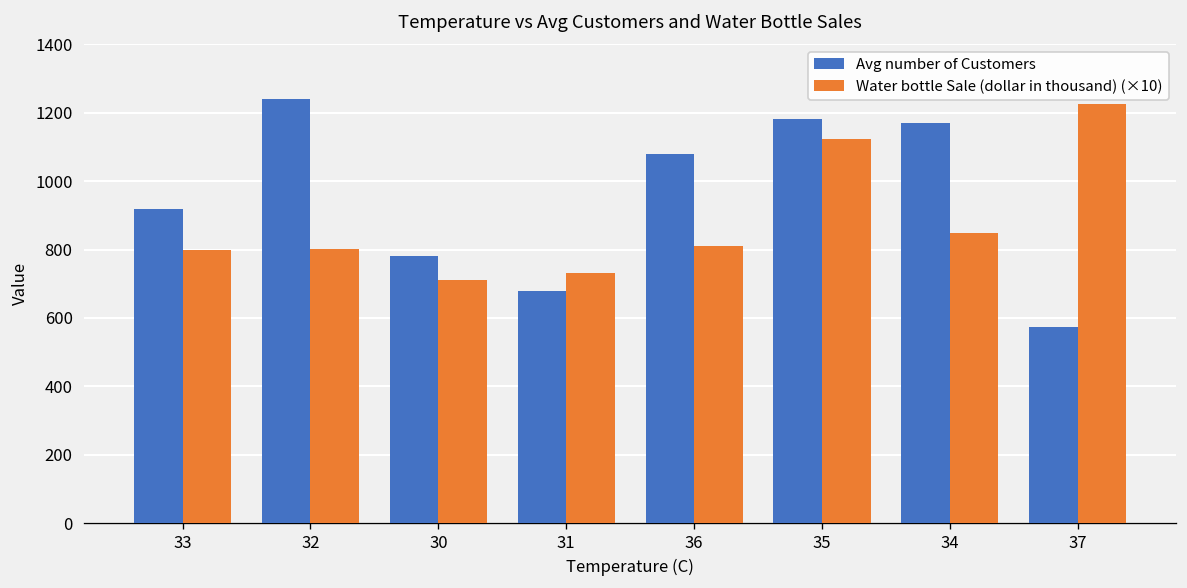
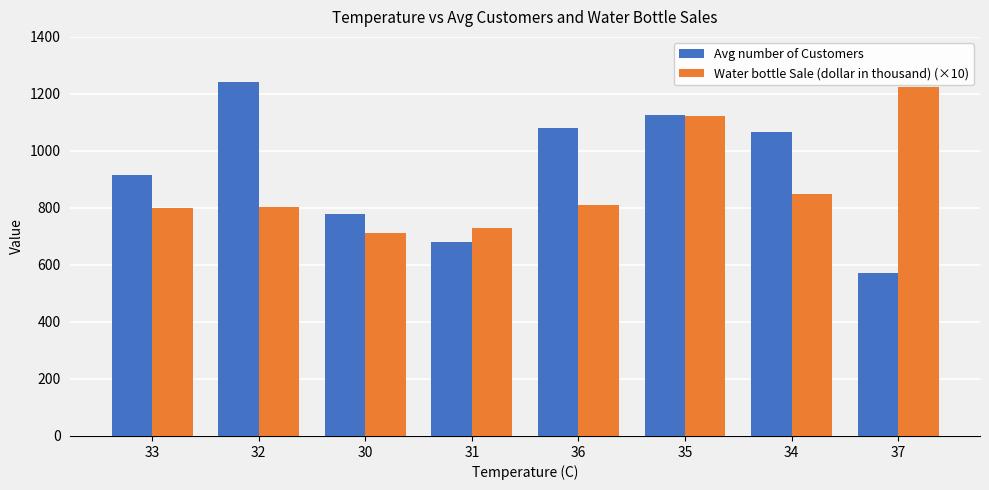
Avg number of Customers, 35: 1180 -> 1130
Avg number of Customers, 34: 1170 -> 1070
